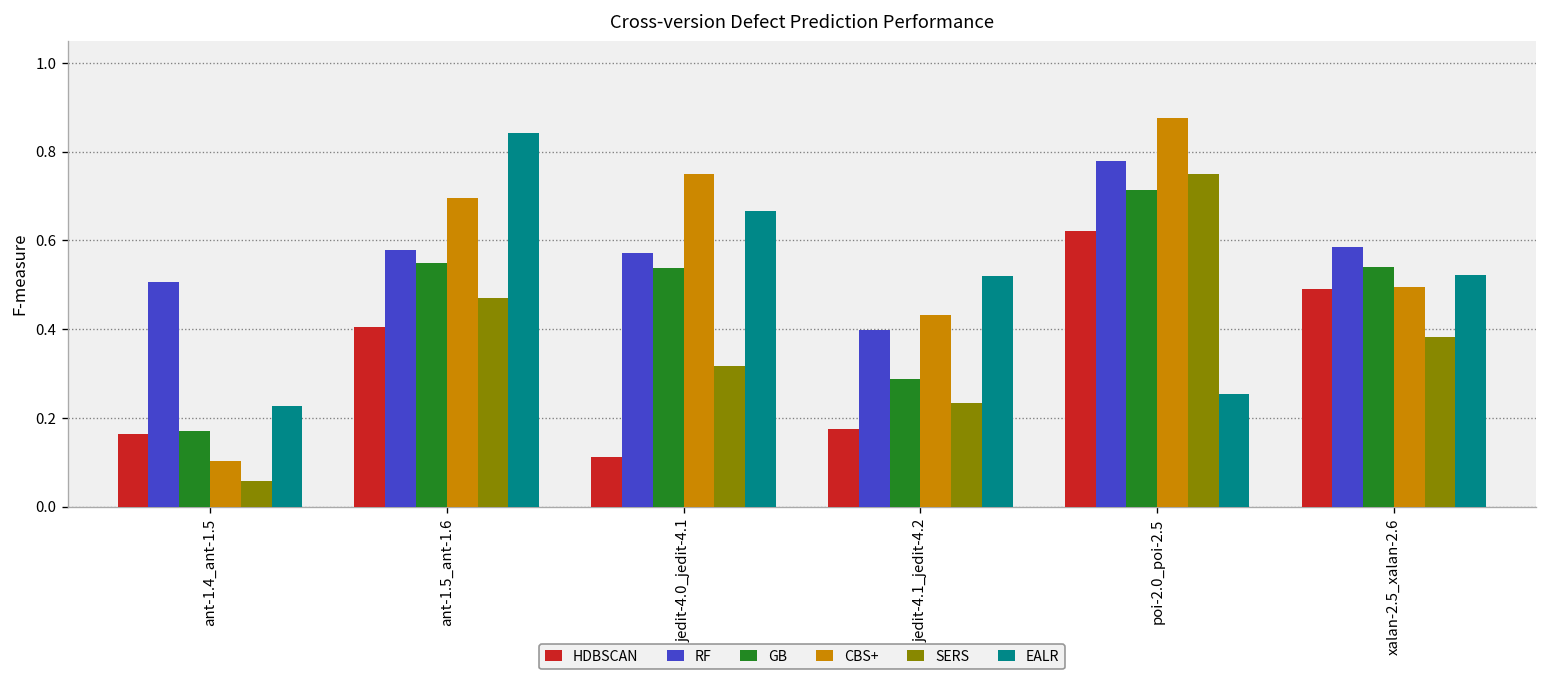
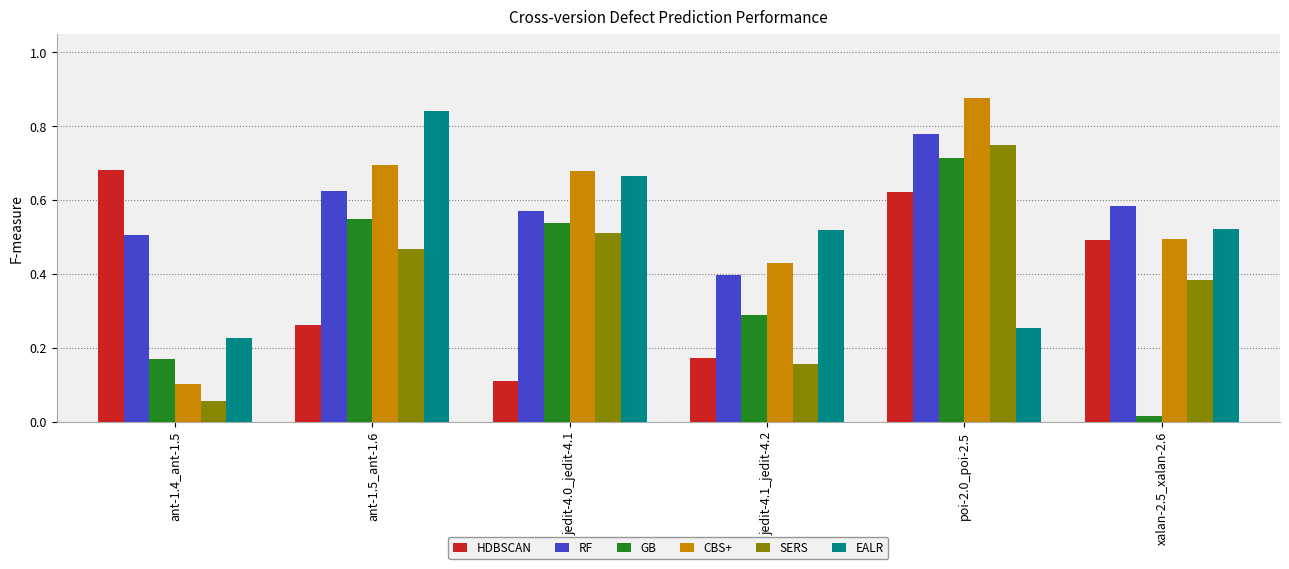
HDBSCAN, ant-1.4_ant-1.5: 0.16 -> 0.68
HDBSCAN, ant-1.5_ant-1.6: 0.40 -> 0.26
RF, ant-1.5_ant-1.6: 0.58 -> 0.63
CBS+, jedit-4.0_jedit-4.1: 0.75 -> 0.68
SERS, jedit-4.0_jedit-4.1: 0.32 -> 0.51
SERS, jedit-4.1_jedit-4.2: 0.23 -> 0.16
GB, xalan-2.5_xalan-2.6: 0.54 -> 0.02
